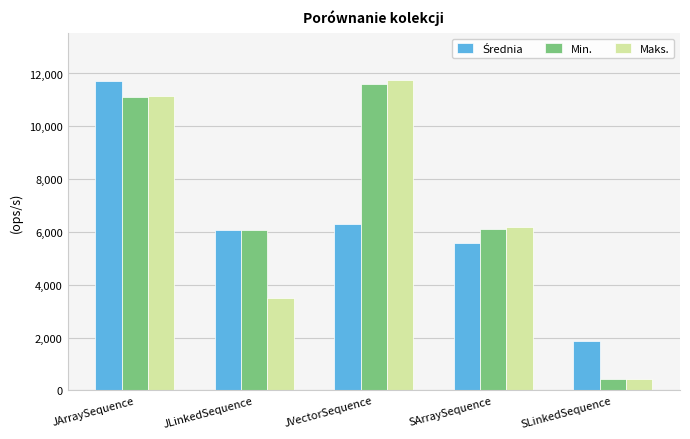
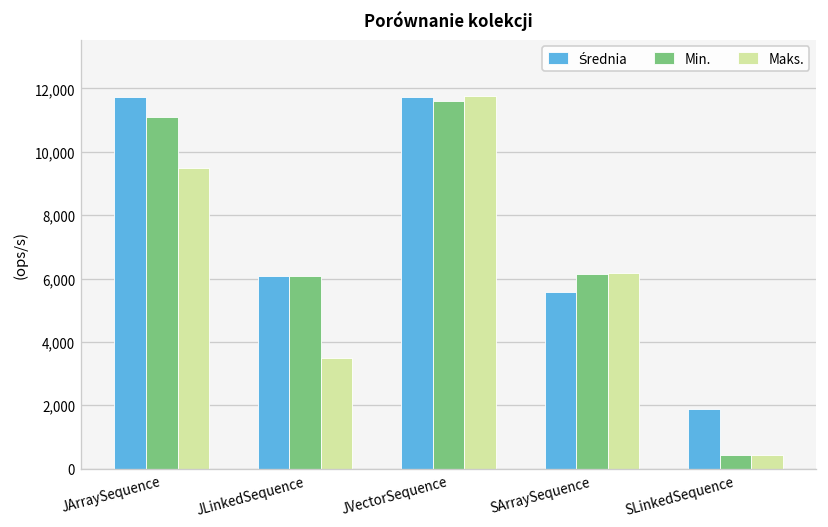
Maks., JArraySequence: 11,100 -> 9,500
Średnia, JVectorSequence: 6,300 -> 11,700
